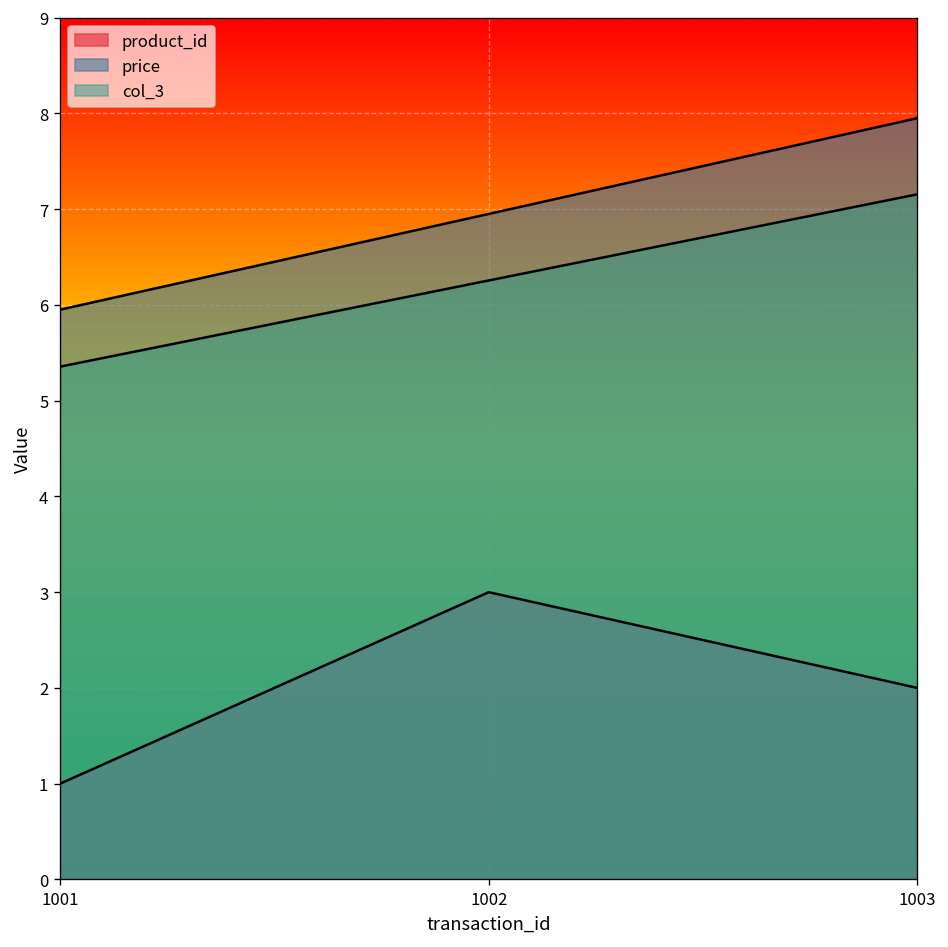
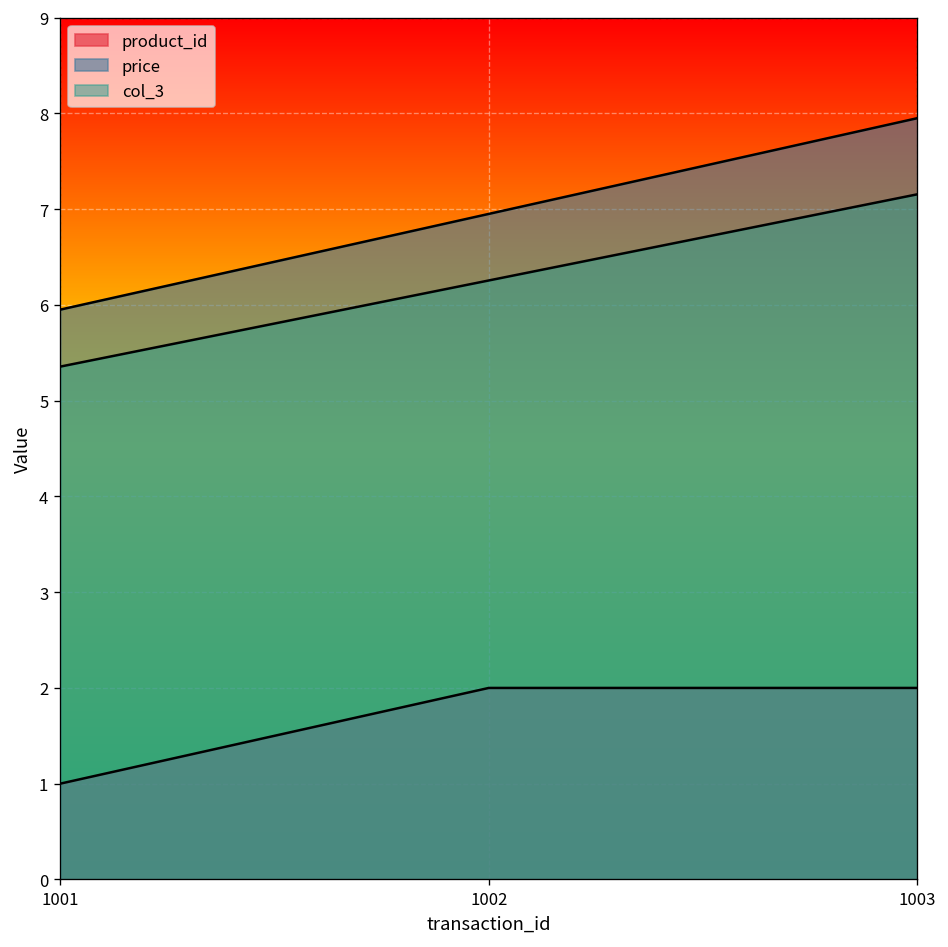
product_id, 1002: 3 -> 2
